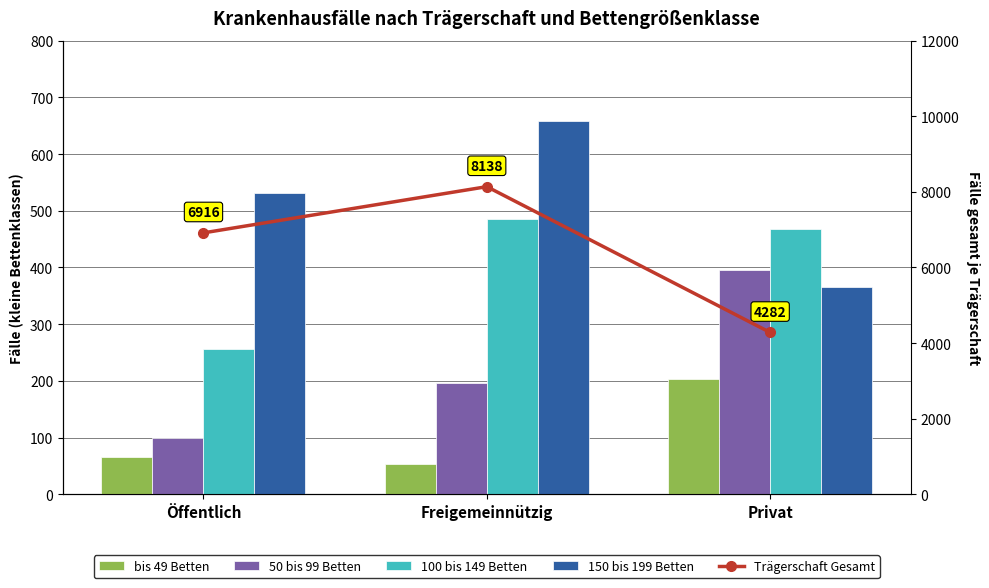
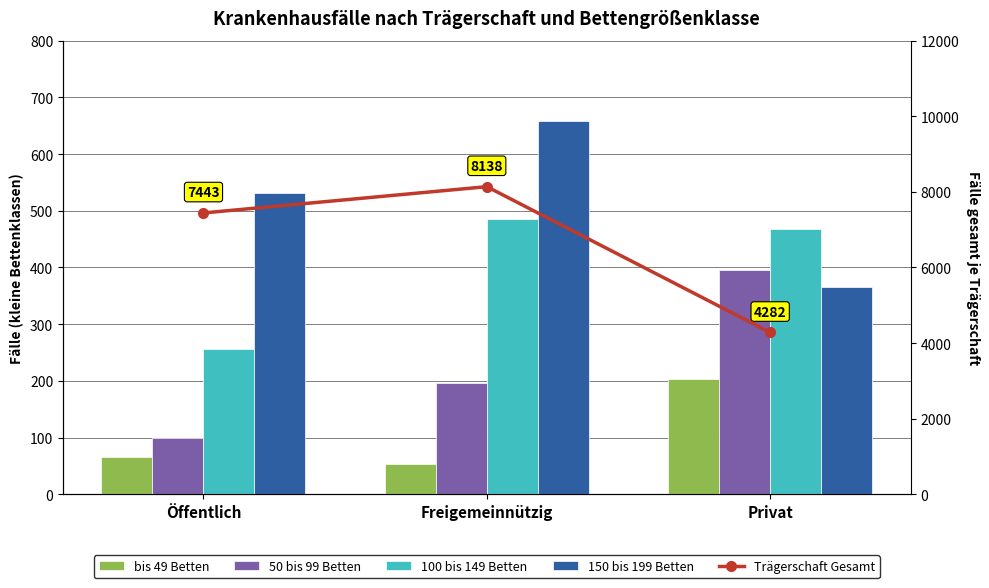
Trägerschaft Gesamt, Öffentlich: 6916 -> 7443
